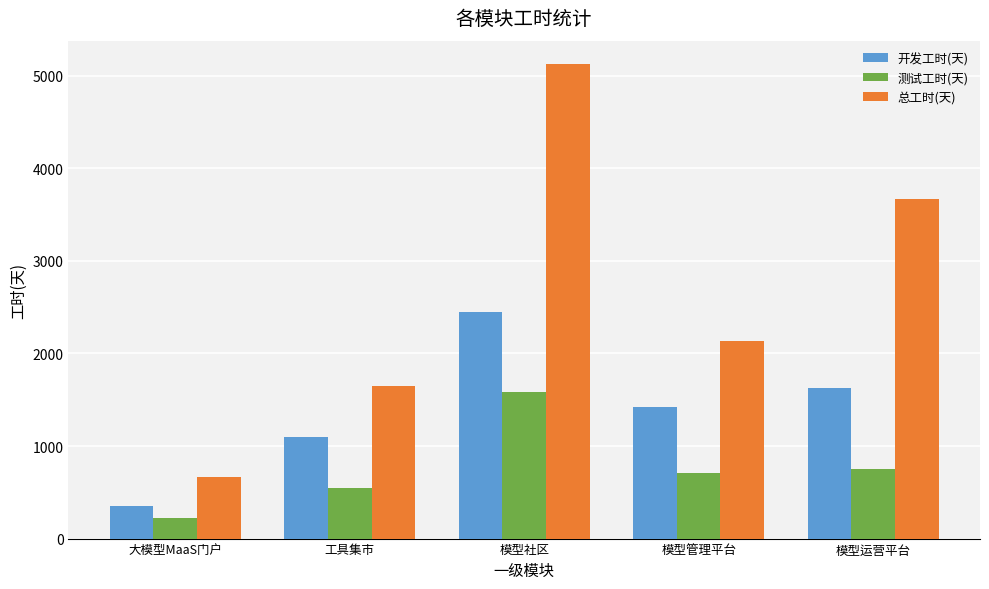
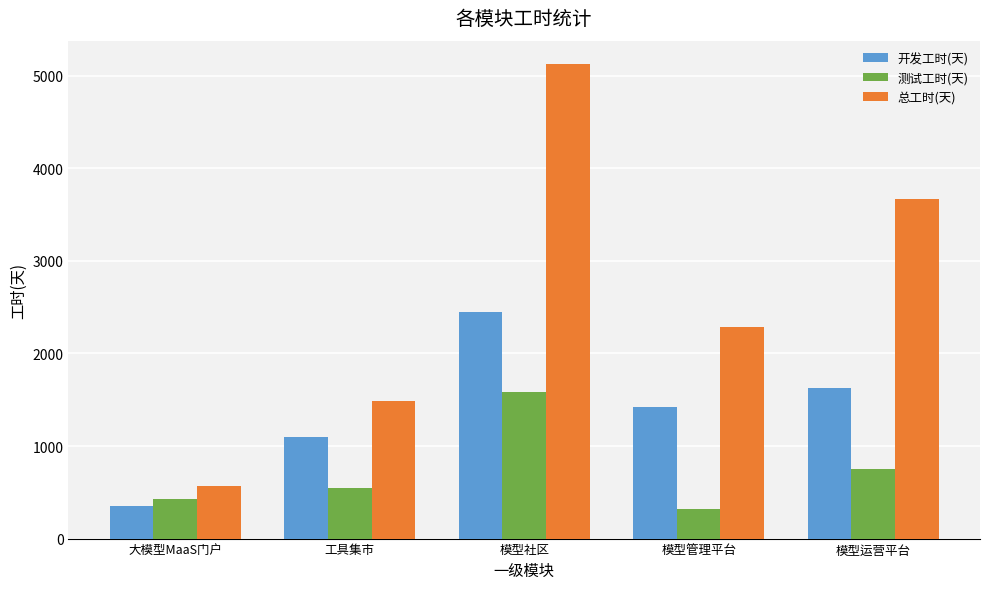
测试工时(天), 大模型MaaS门户: 200 -> 400
总工时(天), 大模型MaaS门户: 700 -> 600
总工时(天), 工具集市: 1600 -> 1500
测试工时(天), 模型管理平台: 700 -> 300
总工时(天), 模型管理平台: 2100 -> 2300
